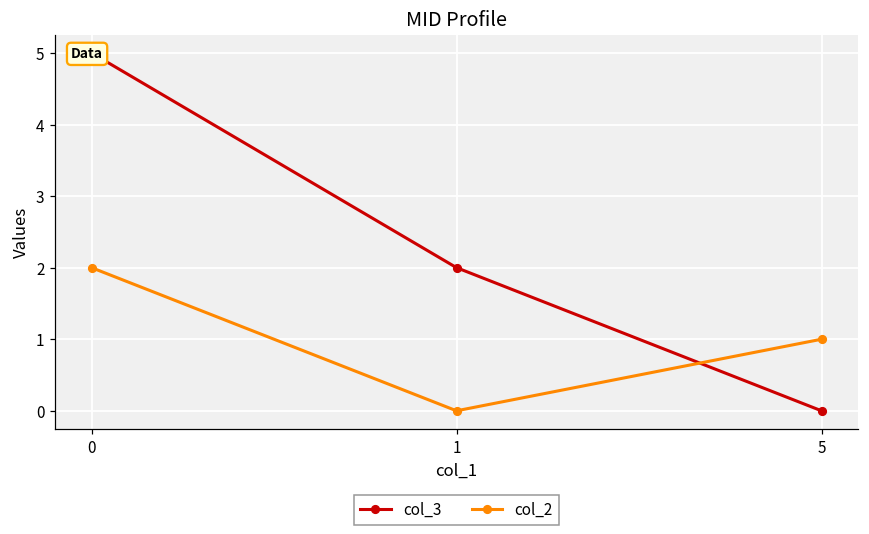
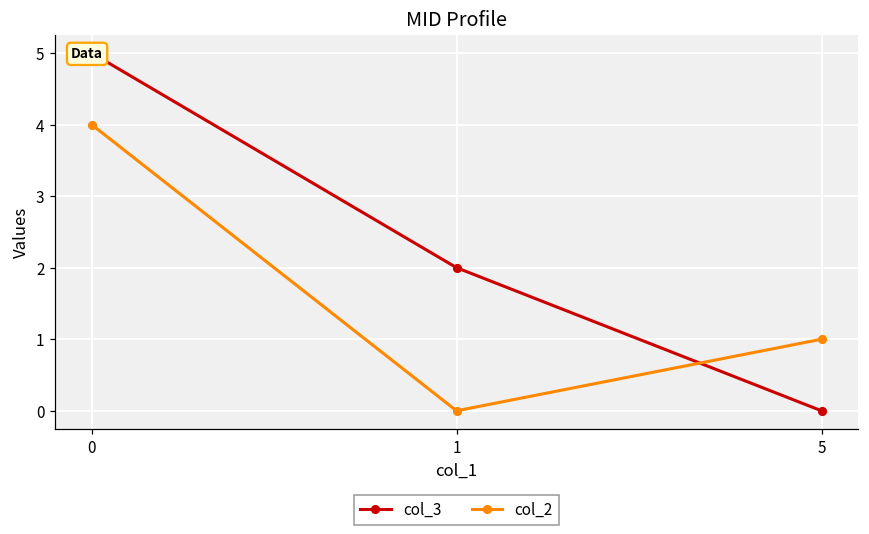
col_2, 0: 2 -> 4
